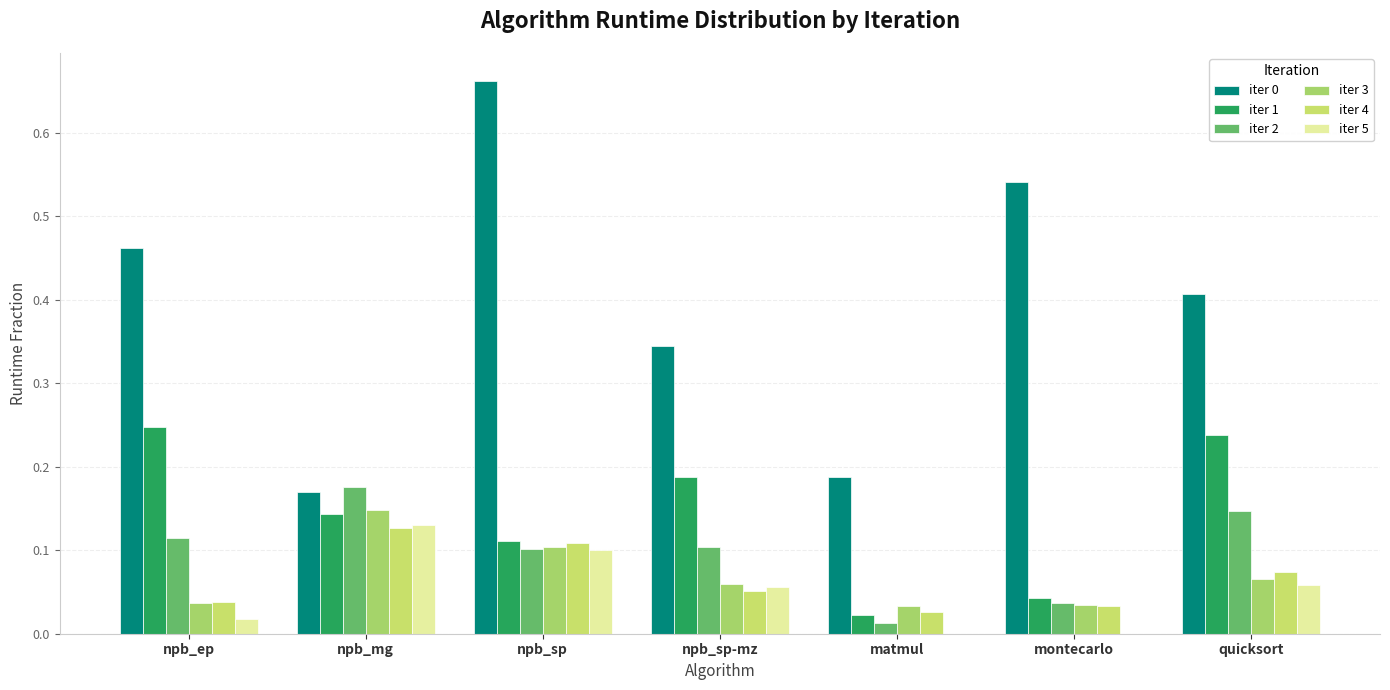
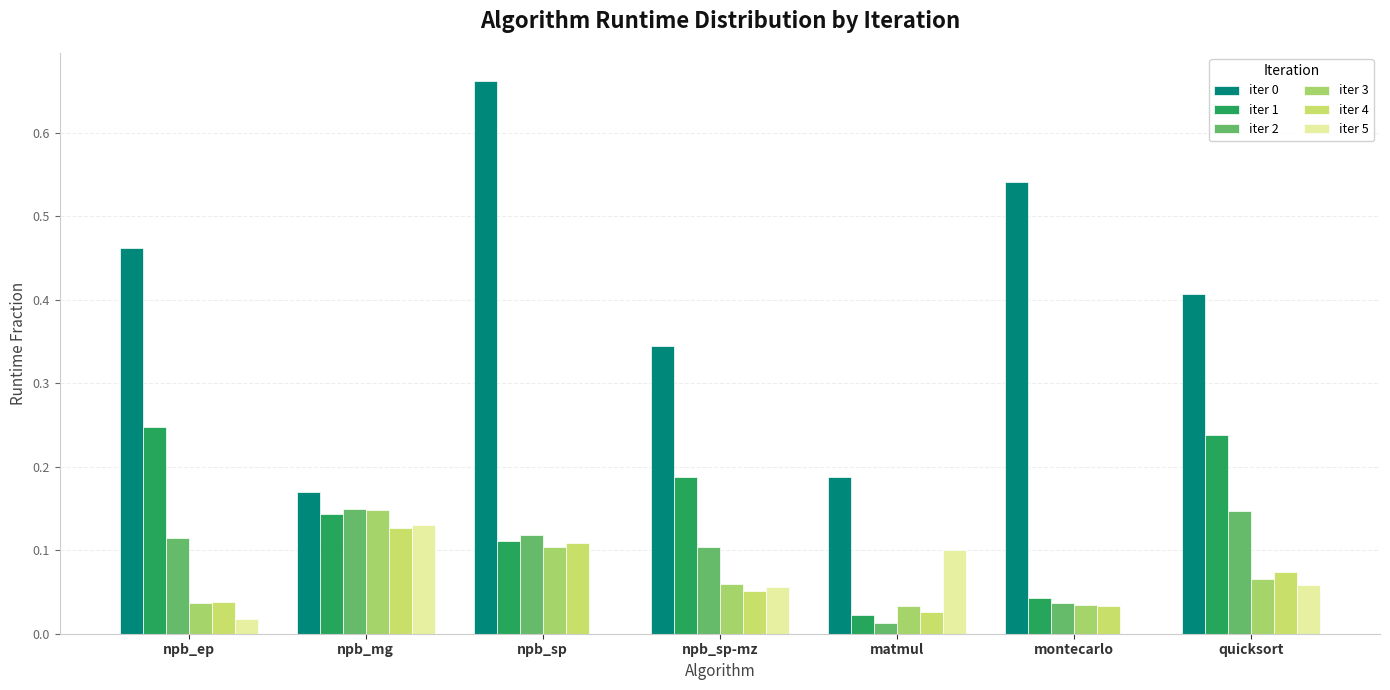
iter 2, npb_mg: 0.18 -> 0.15
iter 2, npb_sp: 0.10 -> 0.12
iter 5, npb_sp: 0.1 -> 0.0
iter 5, matmul: 0.0 -> 0.1
